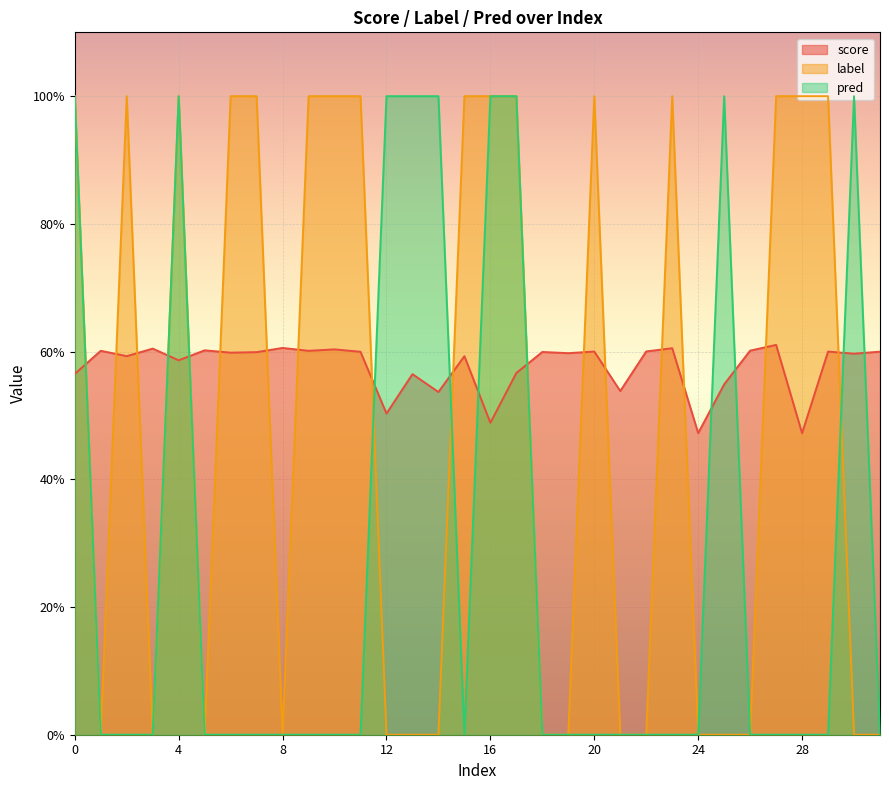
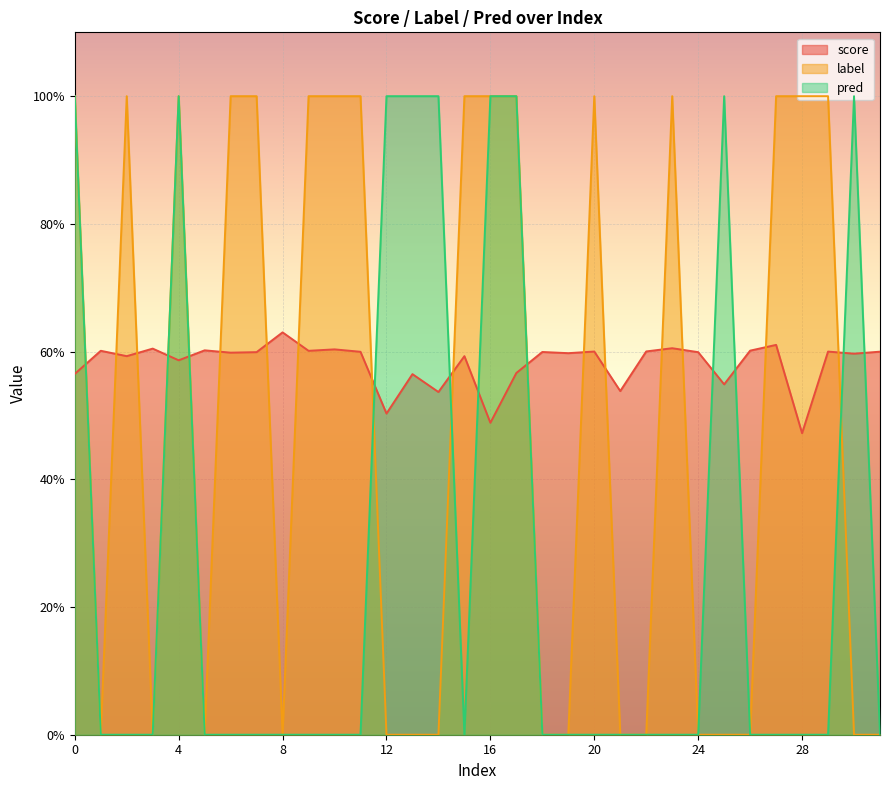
score, 8: 61% -> 63%
score, 24: 47% -> 60%
